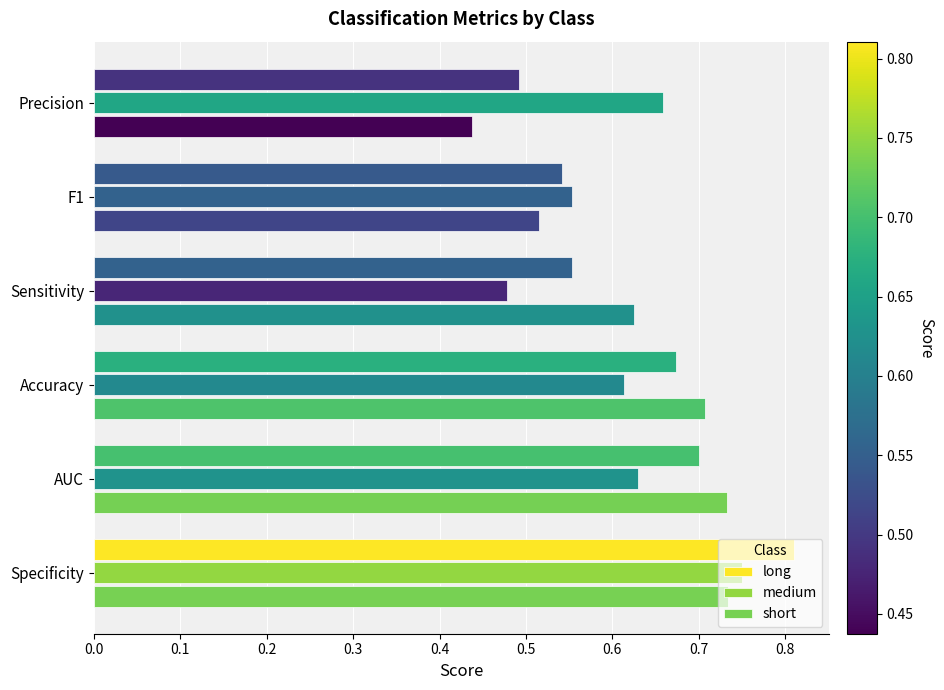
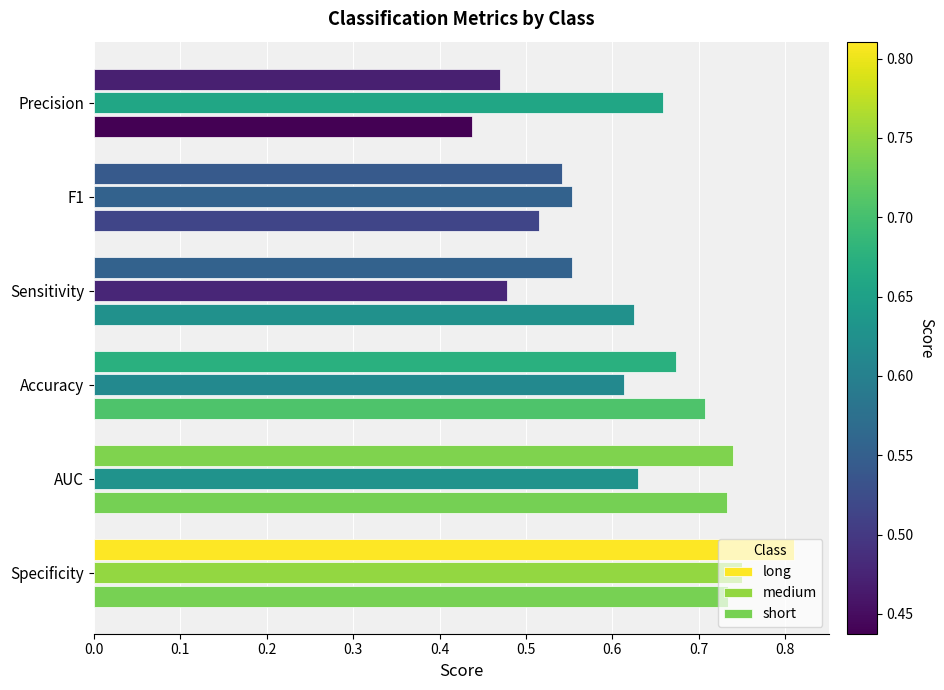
long, Precision: 0.49 -> 0.47
long, AUC: 0.70 -> 0.74
